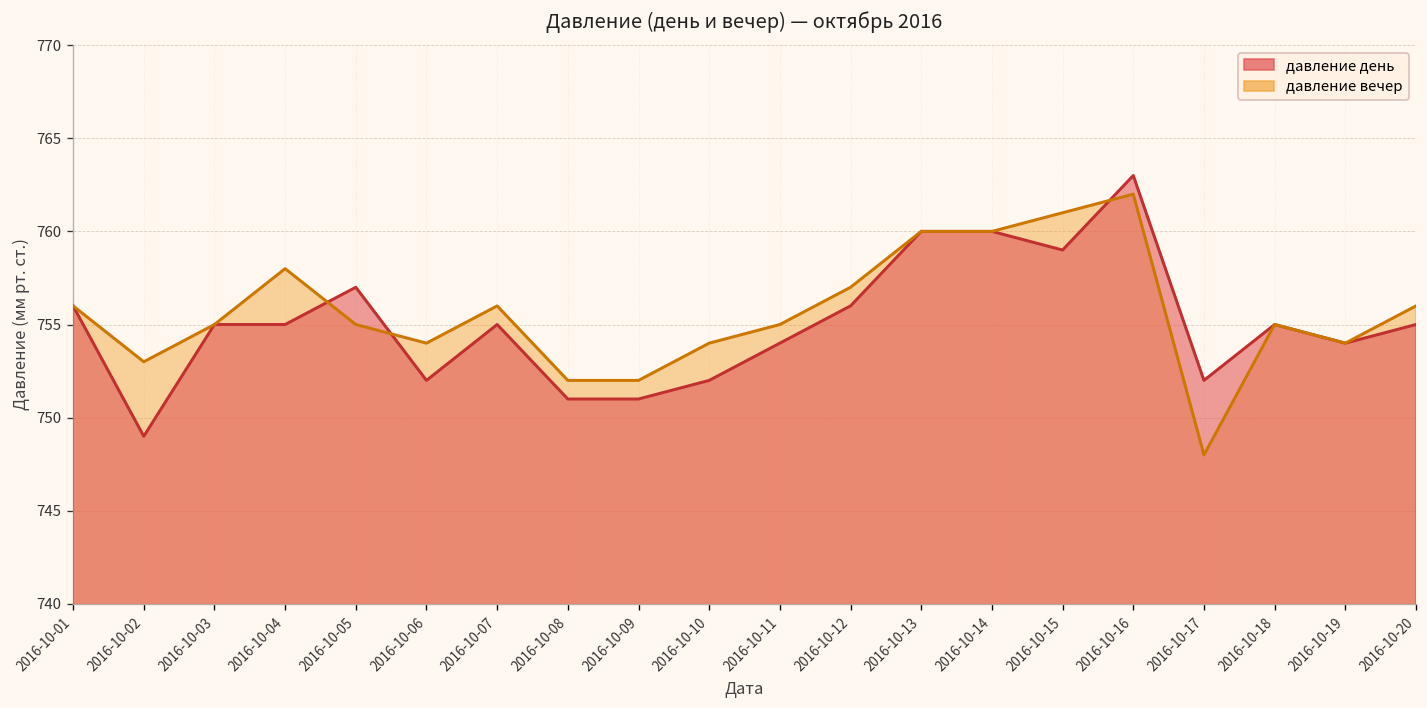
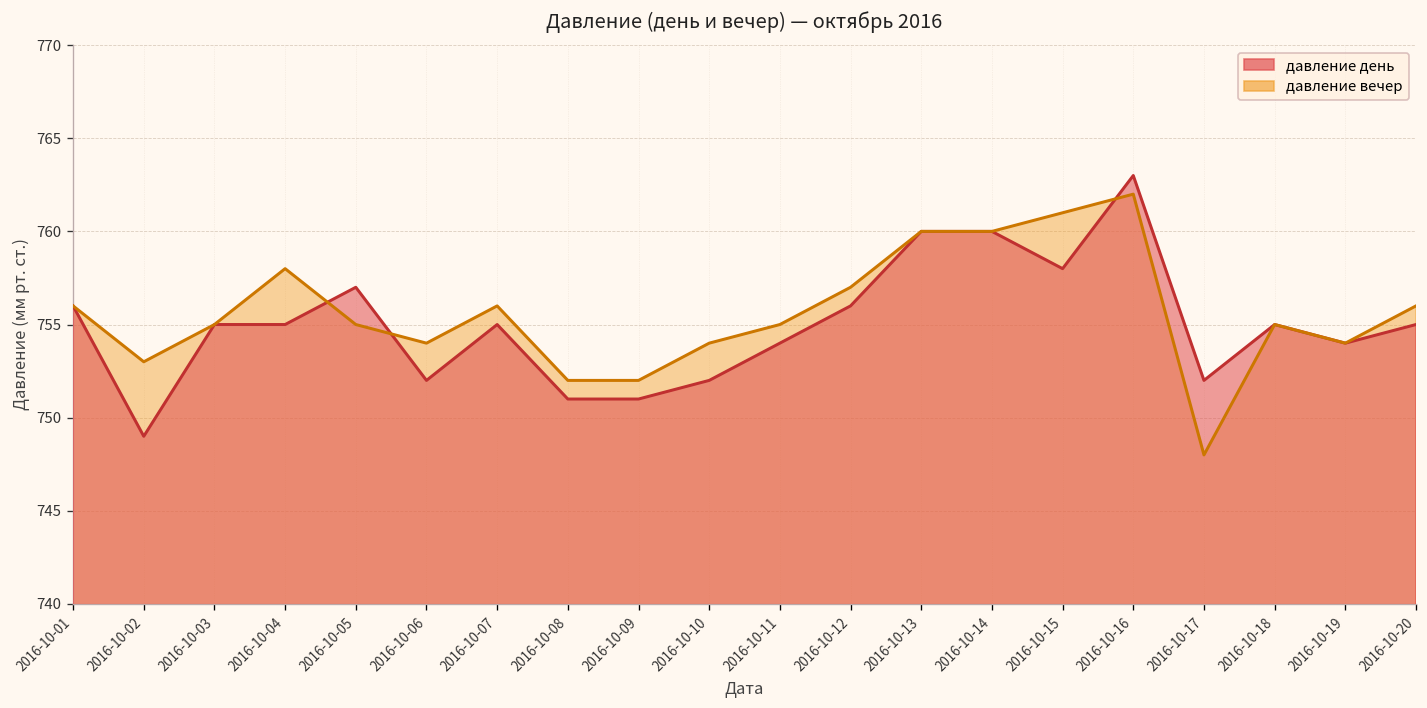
давление день, 2016-10-15: 759 -> 758
